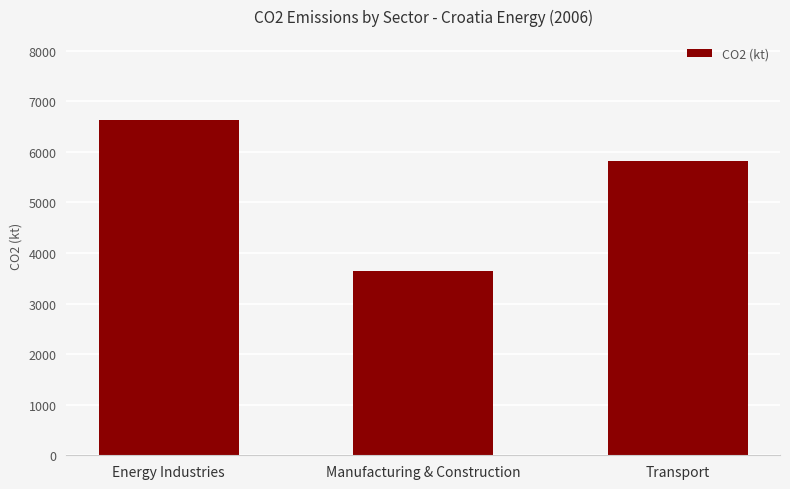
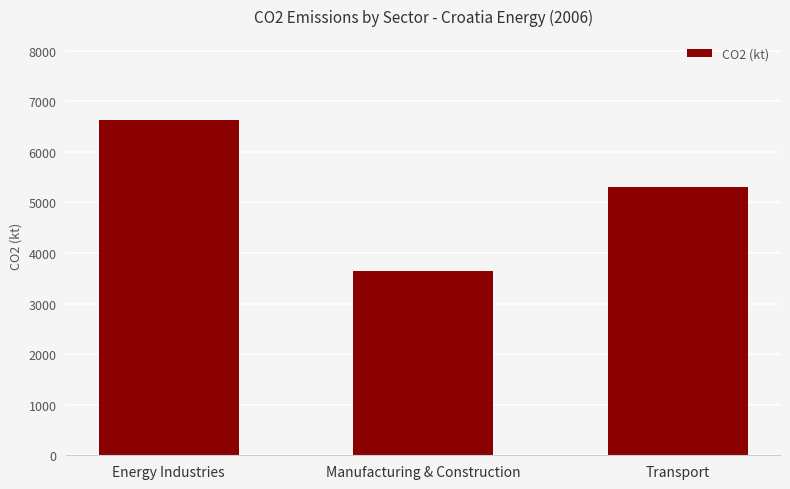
Transport: 5800 -> 5300
